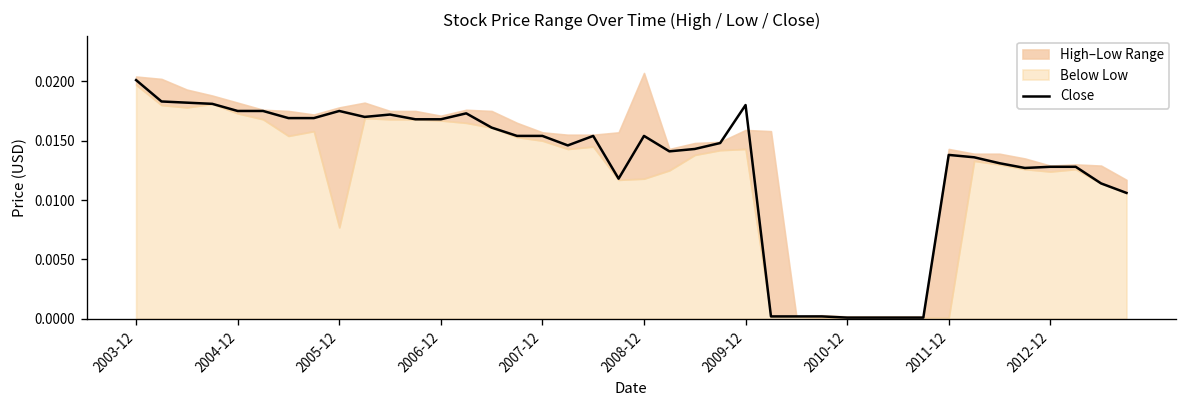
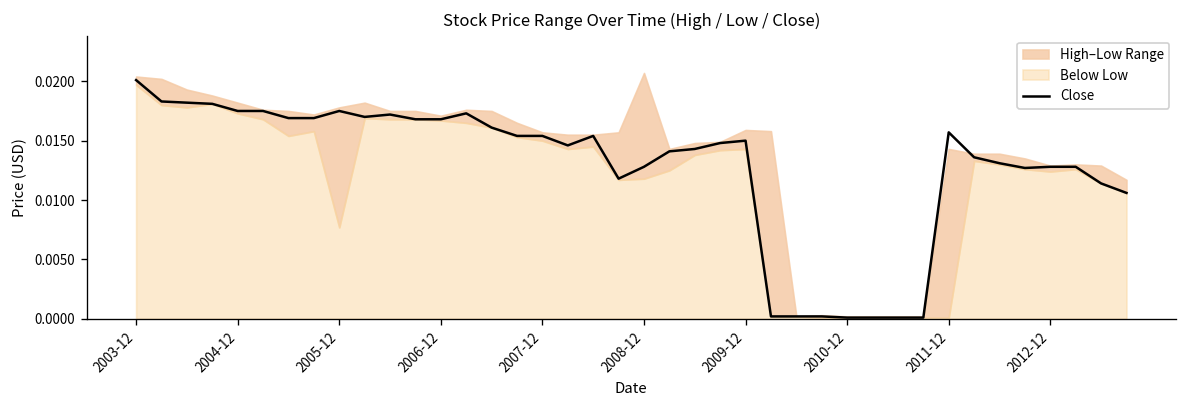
Close, 2008-12: 0.015 -> 0.013
Close, 2009-12: 0.018 -> 0.015
Close, 2011-12: 0.014 -> 0.016
